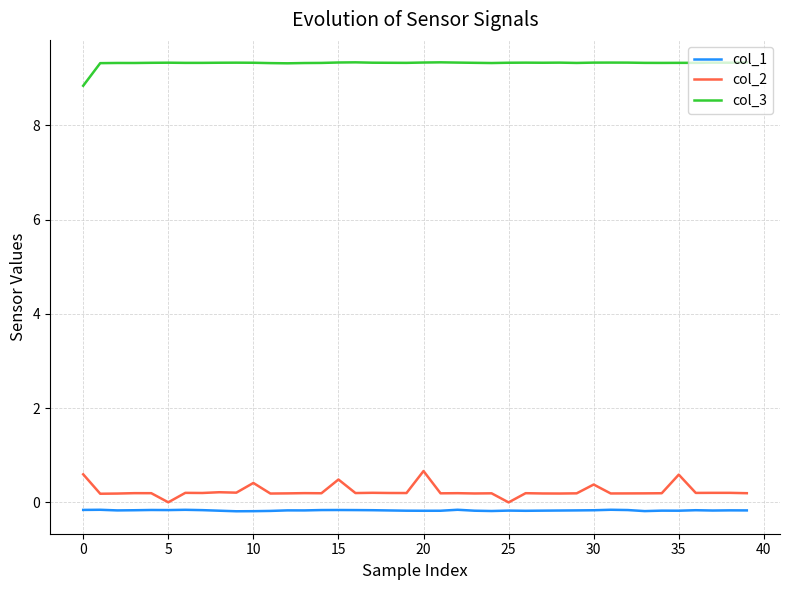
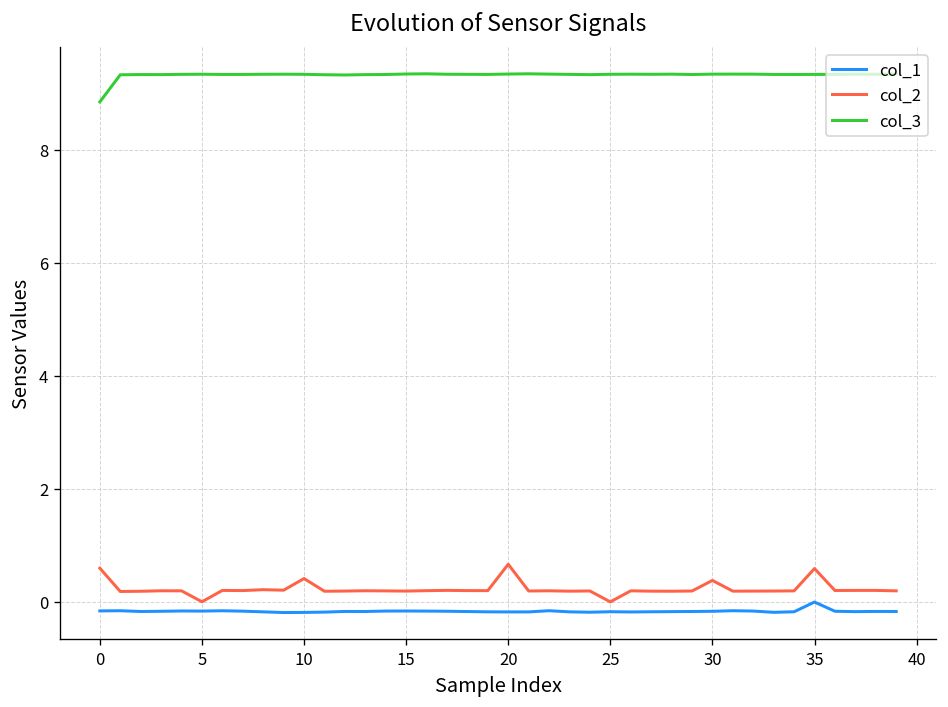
col_2, 15: 0.5 -> 0.2
col_1, 35: -0.2 -> 0.0
